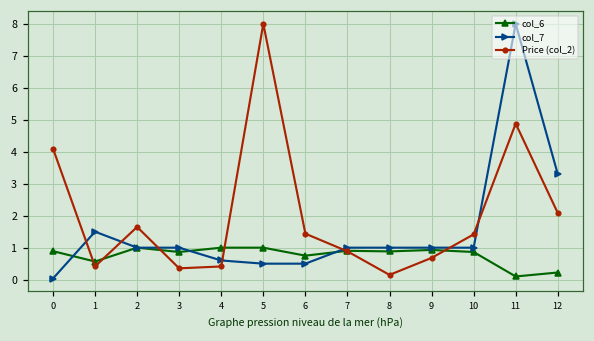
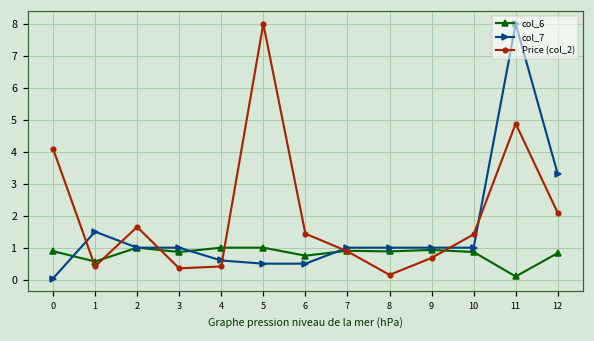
col_6, 12: 0.2 -> 0.8
